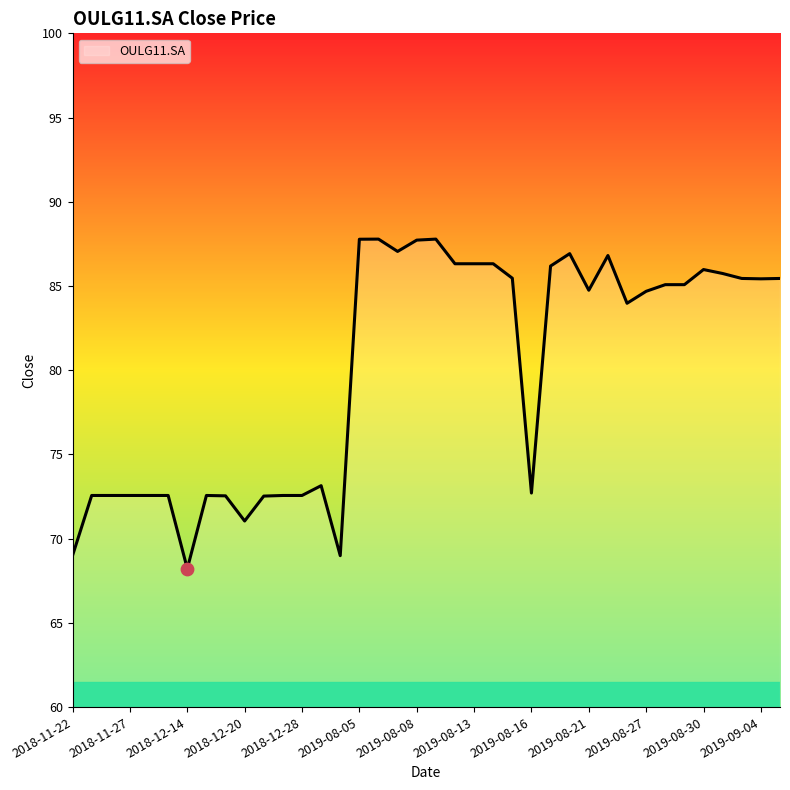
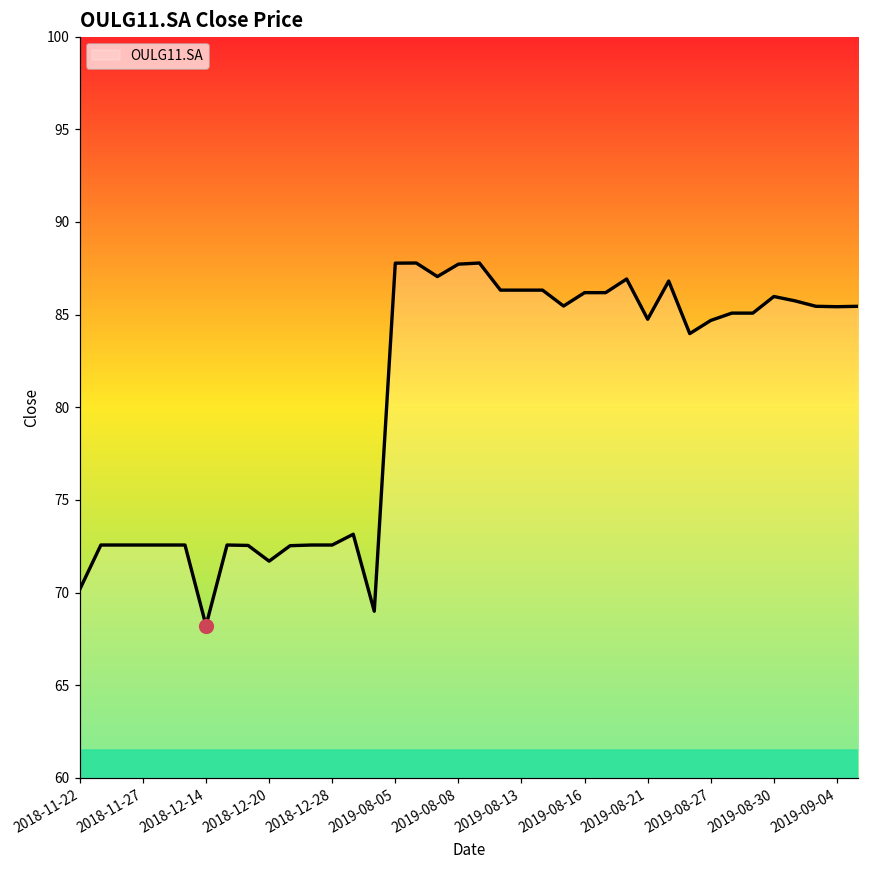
OULG11.SA, 2018-11-22: 69.0 -> 70.2
OULG11.SA, 2018-12-20: 71.0 -> 71.7
OULG11.SA, 2019-08-16: 72.7 -> 86.2
